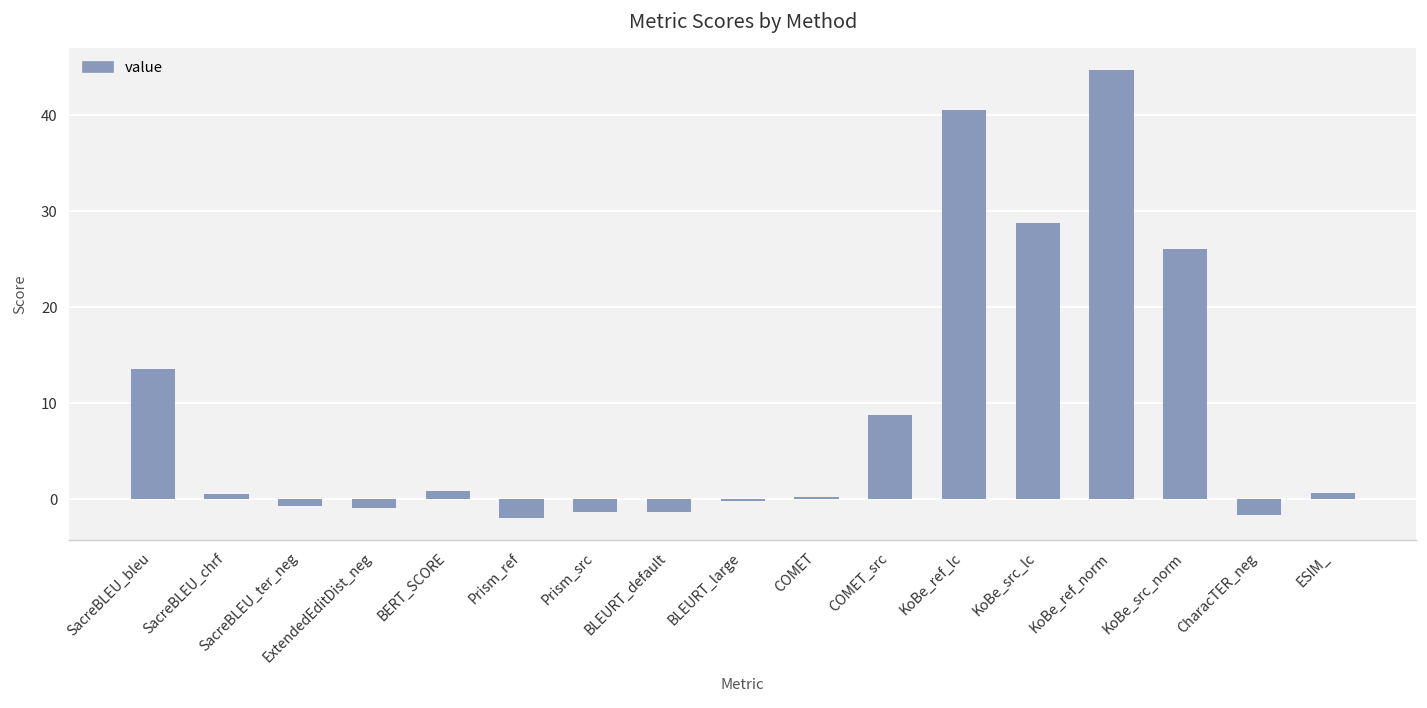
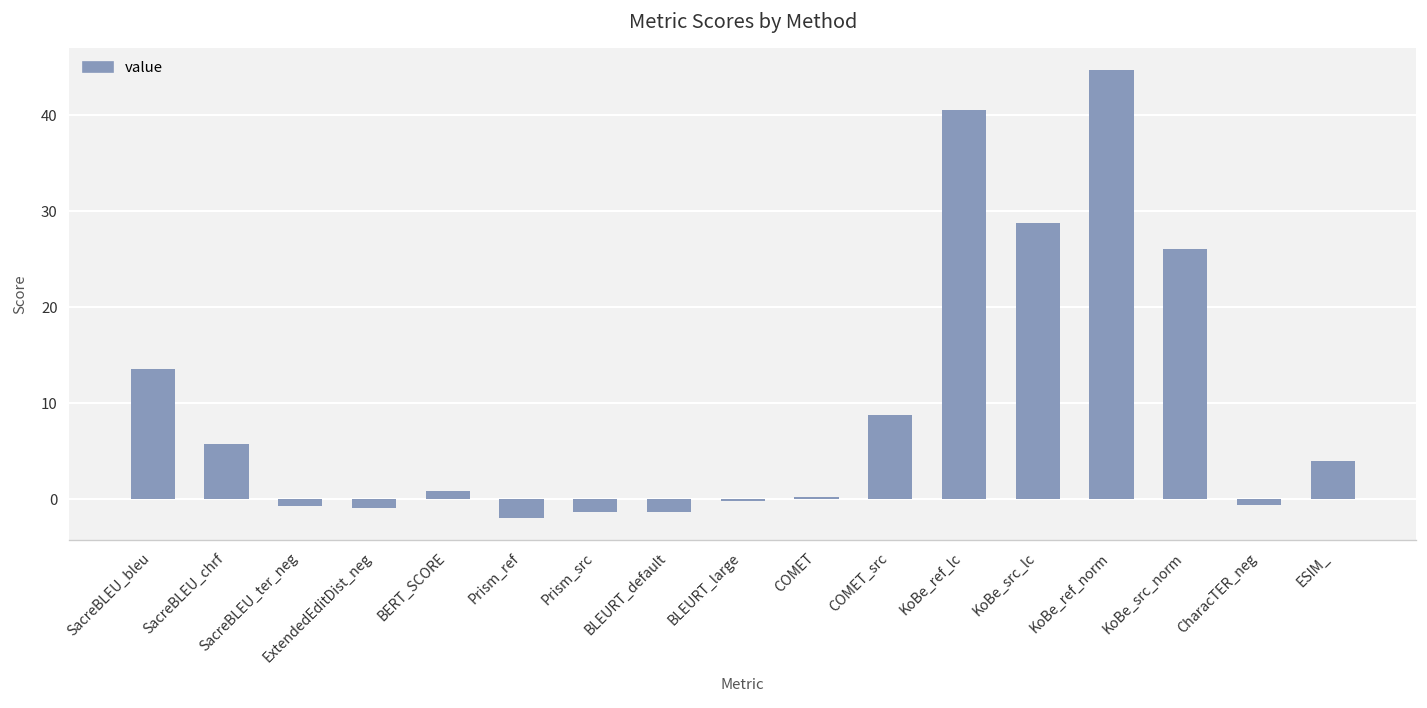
SacreBLEU_chrf: 0 -> 6
CharacTER_neg: -2 -> -1
ESIM_: 1 -> 4
